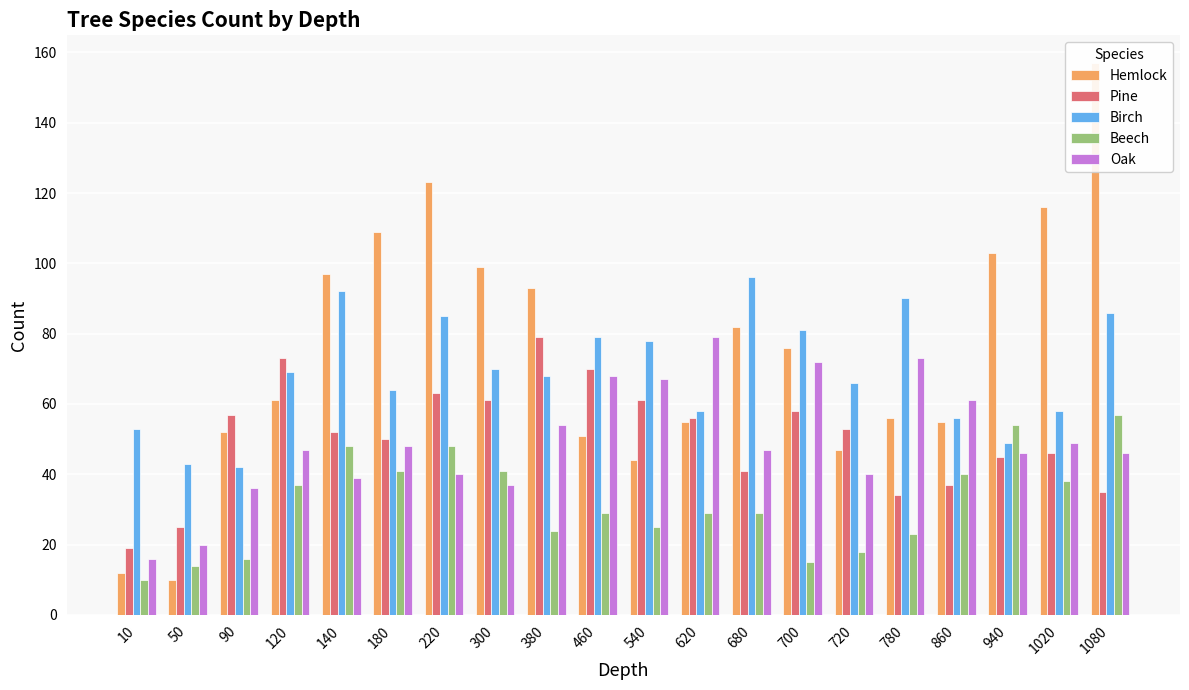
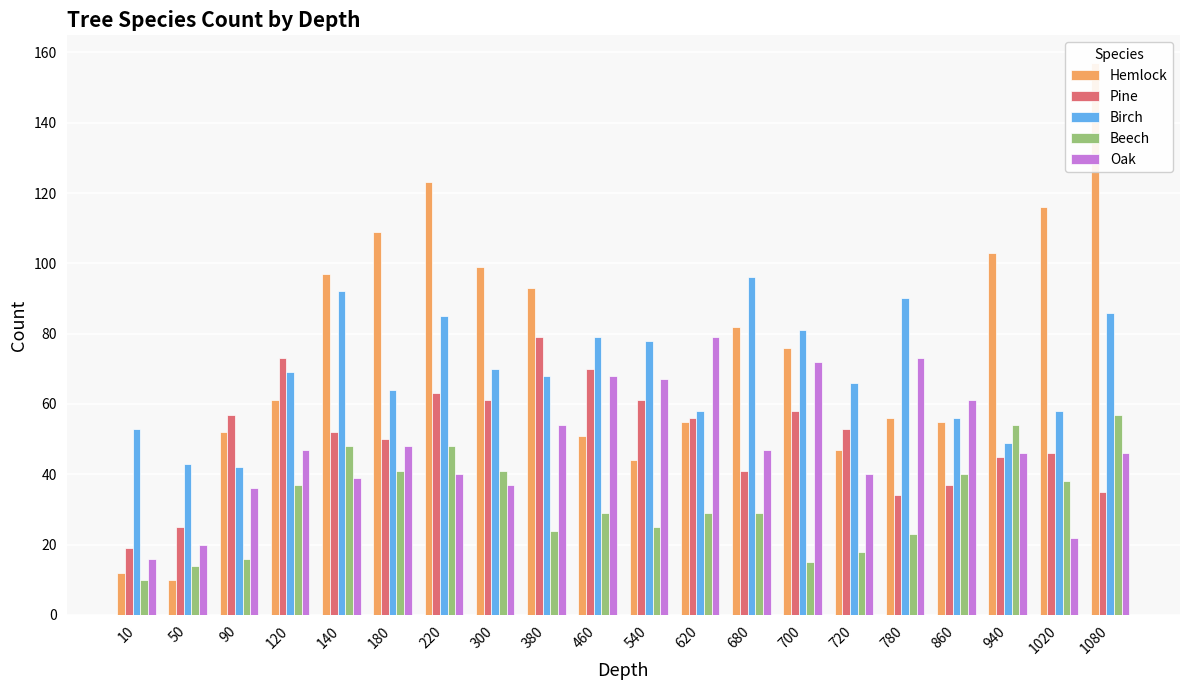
Oak, 1020: 49 -> 22
